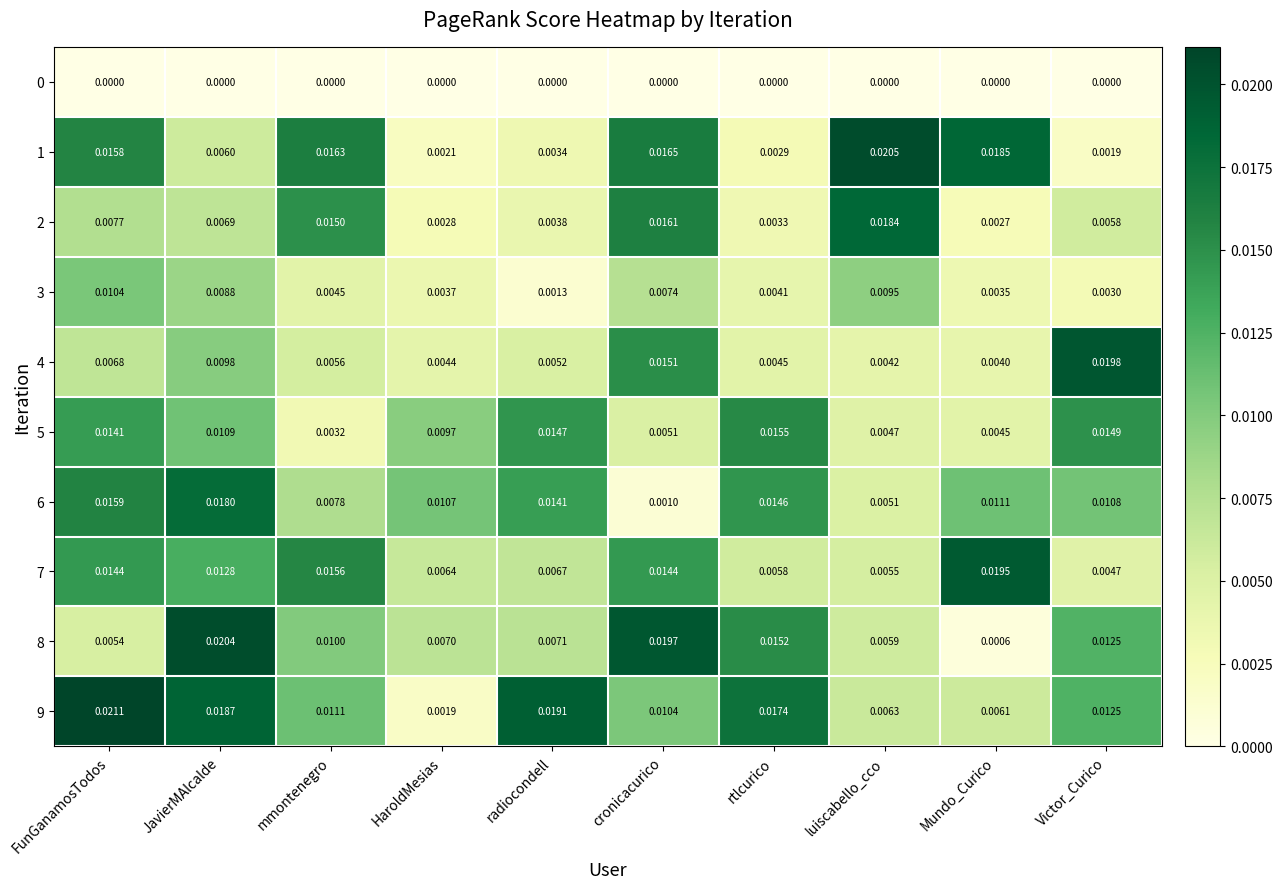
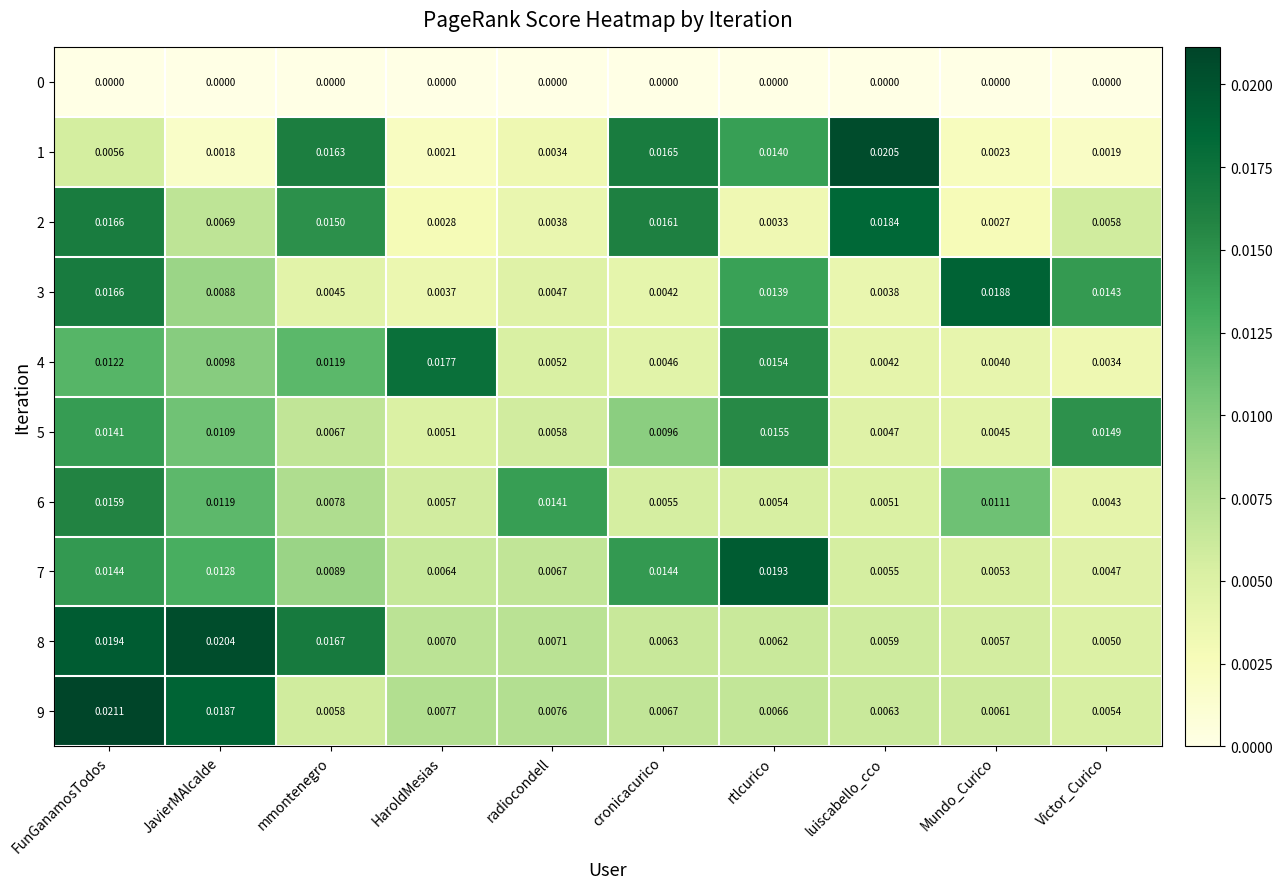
1, FunGanamosTodos: 0.0158 -> 0.0056
1, JavierMAlcalde: 0.0060 -> 0.0018
1, rtlcurico: 0.0029 -> 0.0140
1, Mundo_Curico: 0.0185 -> 0.0023
2, FunGanamosTodos: 0.0077 -> 0.0166
3, FunGanamosTodos: 0.0104 -> 0.0166
3, radiocondell: 0.0013 -> 0.0047
3, cronicacurico: 0.0074 -> 0.0042
3, rtlcurico: 0.0041 -> 0.0139
3, luiscabello_cco: 0.0095 -> 0.0038
3, Mundo_Curico: 0.0035 -> 0.0188
3, Victor_Curico: 0.0030 -> 0.0143
4, FunGanamosTodos: 0.0068 -> 0.0122
4, mmontenegro: 0.0056 -> 0.0119
4, HaroldMesias: 0.0044 -> 0.0177
4, cronicacurico: 0.0151 -> 0.0046
4, rtlcurico: 0.0045 -> 0.0154
4, Victor_Curico: 0.0198 -> 0.0034
5, mmontenegro: 0.0032 -> 0.0067
5, HaroldMesias: 0.0097 -> 0.0051
5, radiocondell: 0.0147 -> 0.0058
5, cronicacurico: 0.0051 -> 0.0096
6, JavierMAlcalde: 0.0180 -> 0.0119
6, HaroldMesias: 0.0107 -> 0.0057
6, cronicacurico: 0.0010 -> 0.0055
6, rtlcurico: 0.0146 -> 0.0054
6, Victor_Curico: 0.0108 -> 0.0043
7, mmontenegro: 0.0156 -> 0.0089
7, rtlcurico: 0.0058 -> 0.0193
7, Mundo_Curico: 0.0195 -> 0.0053
8, FunGanamosTodos: 0.0054 -> 0.0194
8, mmontenegro: 0.0100 -> 0.0167
8, cronicacurico: 0.0197 -> 0.0063
8, rtlcurico: 0.0152 -> 0.0062
8, Mundo_Curico: 0.0006 -> 0.0057
8, Victor_Curico: 0.0125 -> 0.0050
9, mmontenegro: 0.0111 -> 0.0058
9, HaroldMesias: 0.0019 -> 0.0077
9, radiocondell: 0.0191 -> 0.0076
9, cronicacurico: 0.0104 -> 0.0067
9, rtlcurico: 0.0174 -> 0.0066
9, Victor_Curico: 0.0125 -> 0.0054
